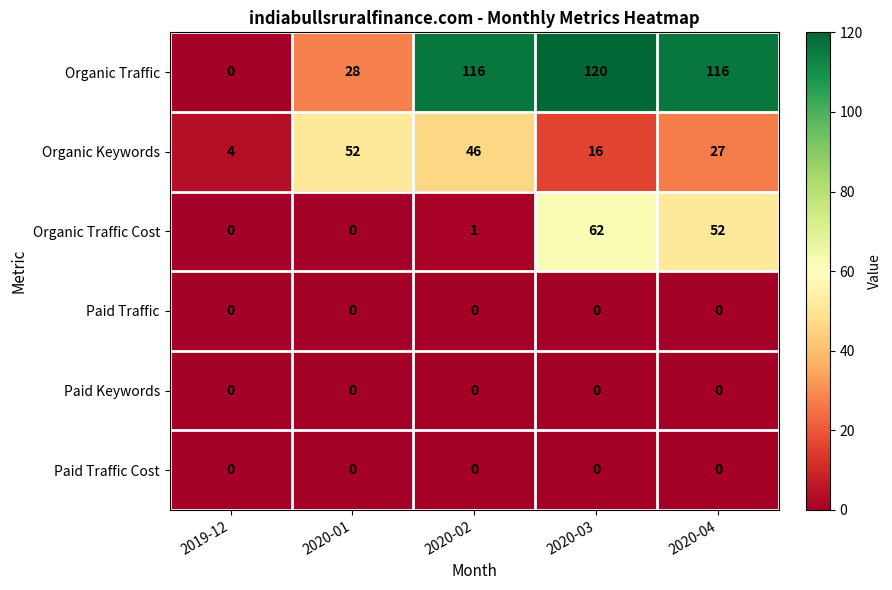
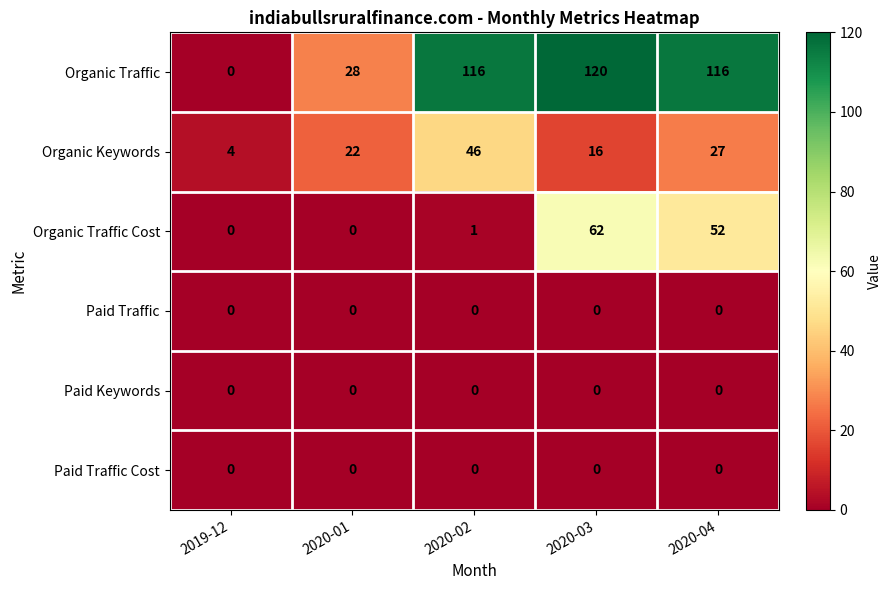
Organic Keywords, 2020-01: 52 -> 22
